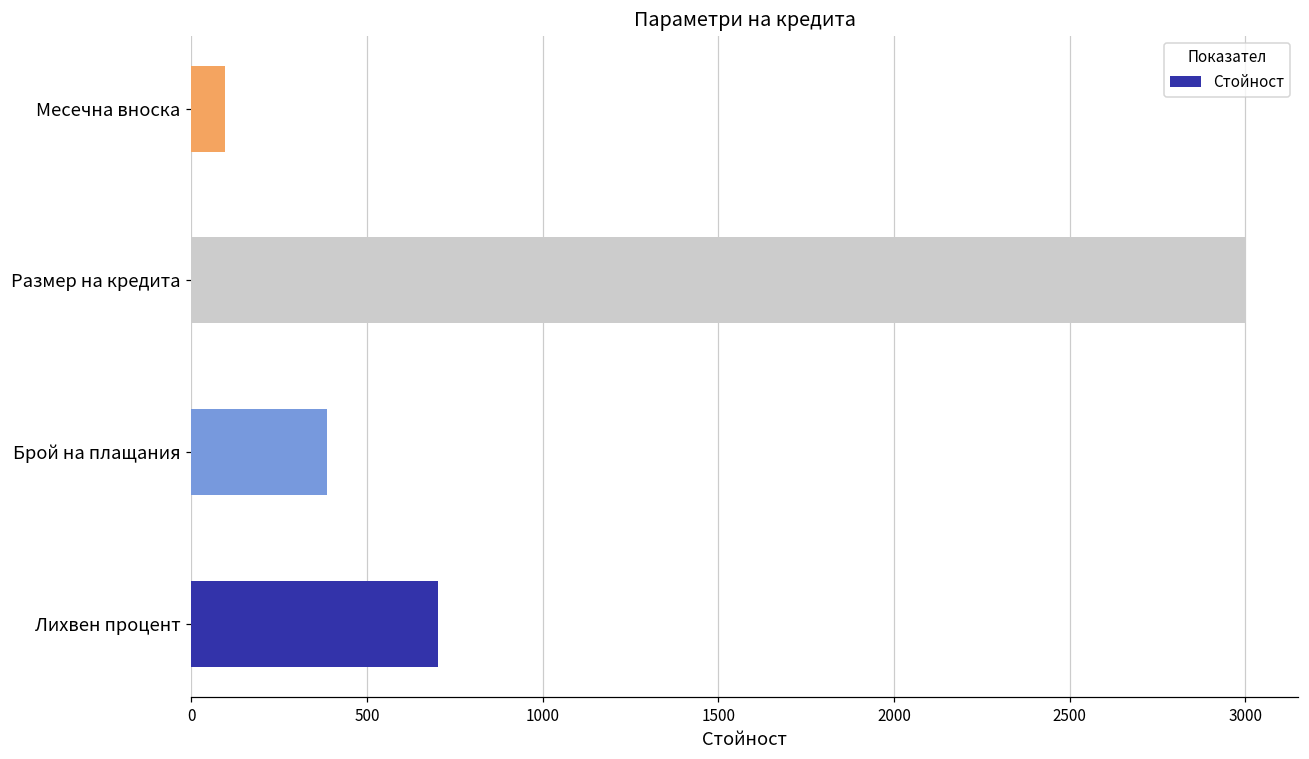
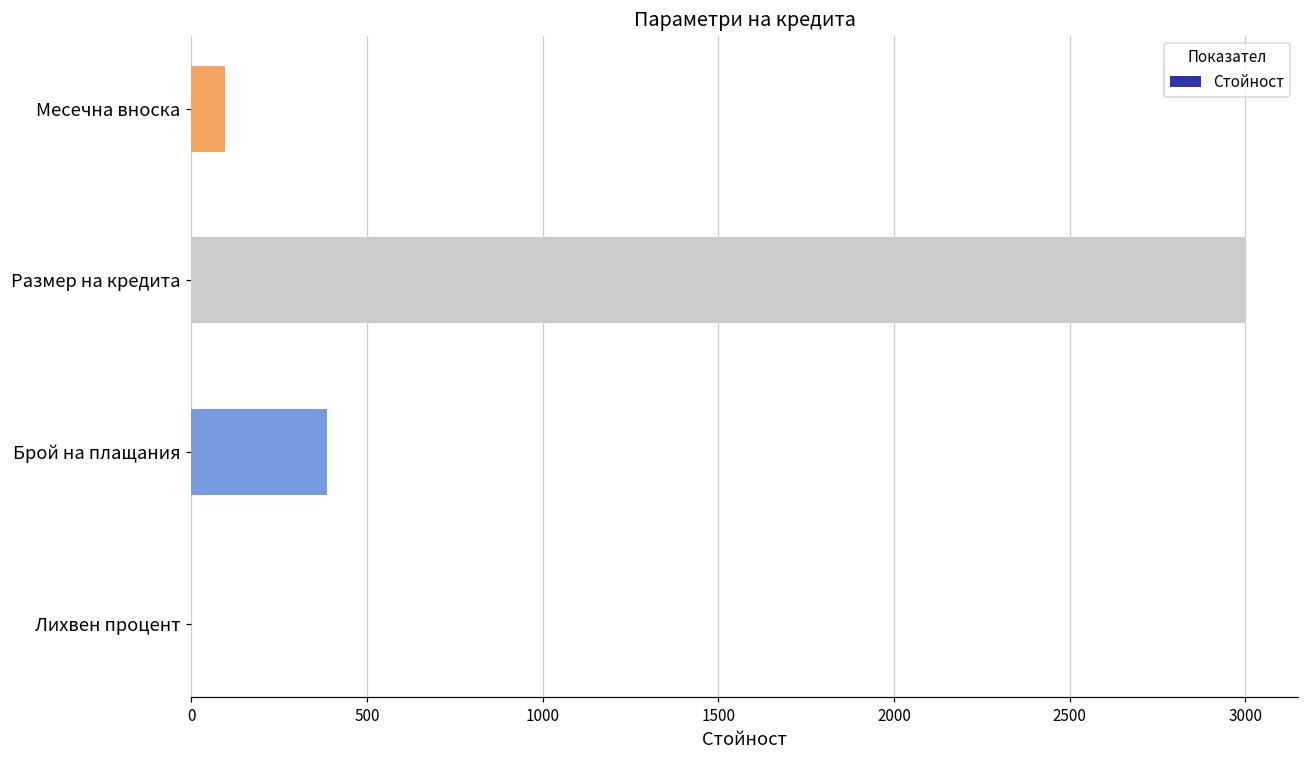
Лихвен процент: 700 -> 0
